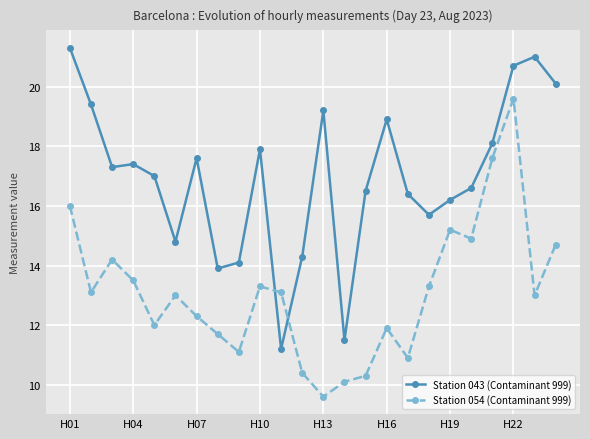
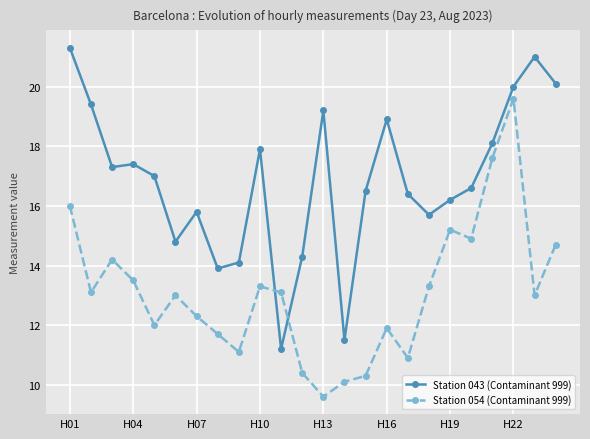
Station 043 (Contaminant 999), H07: 17.6 -> 15.8
Station 043 (Contaminant 999), H22: 20.7 -> 20.0
